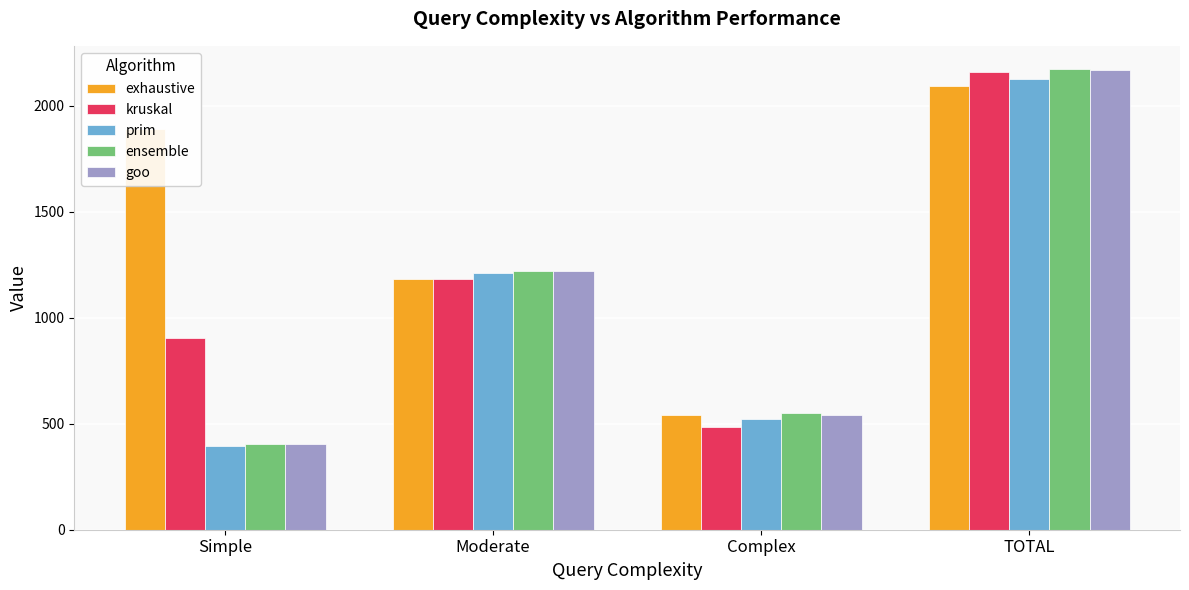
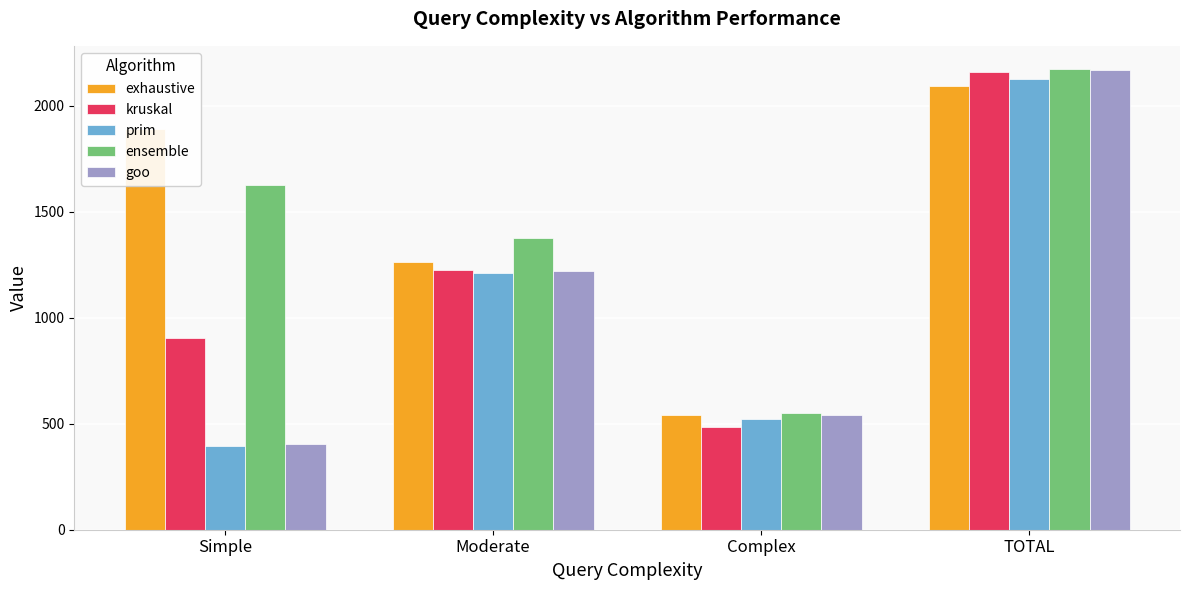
ensemble, Simple: 410 -> 1630
exhaustive, Moderate: 1180 -> 1260
kruskal, Moderate: 1180 -> 1230
ensemble, Moderate: 1220 -> 1370
